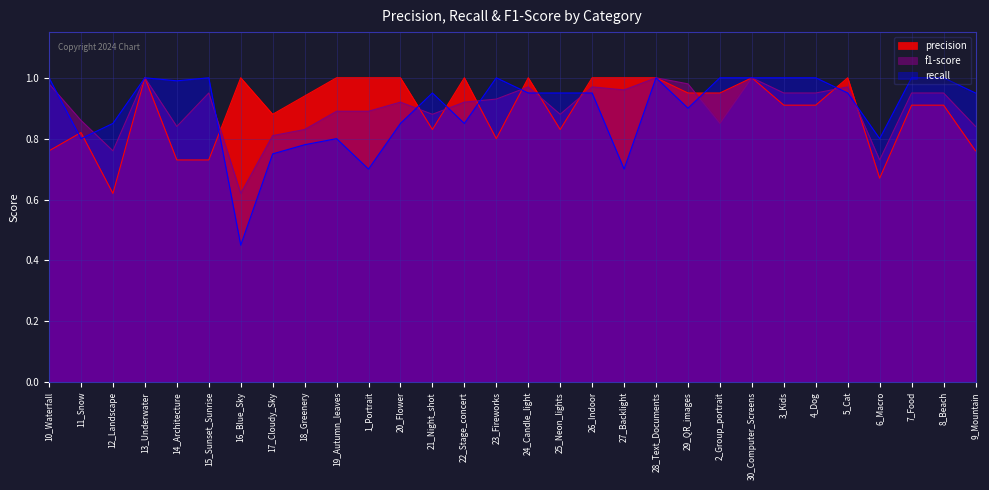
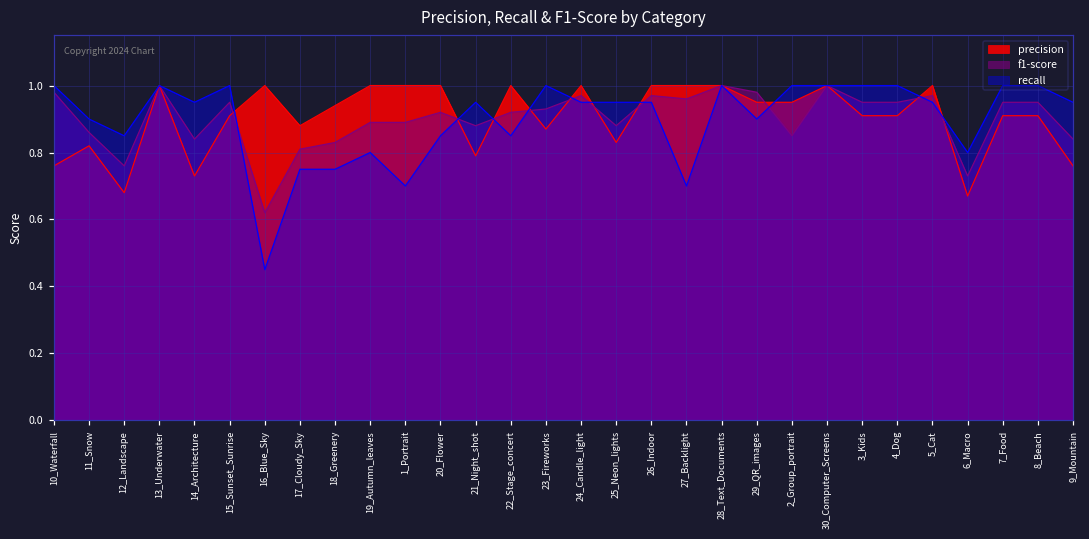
recall, 11_Snow: 0.8 -> 0.9
precision, 12_Landscape: 0.62 -> 0.68
recall, 14_Architecture: 0.99 -> 0.95
precision, 15_Sunset_Sunrise: 0.73 -> 0.91
recall, 18_Greenery: 0.78 -> 0.75
precision, 21_Night_shot: 0.83 -> 0.79
precision, 23_Fireworks: 0.80 -> 0.87
